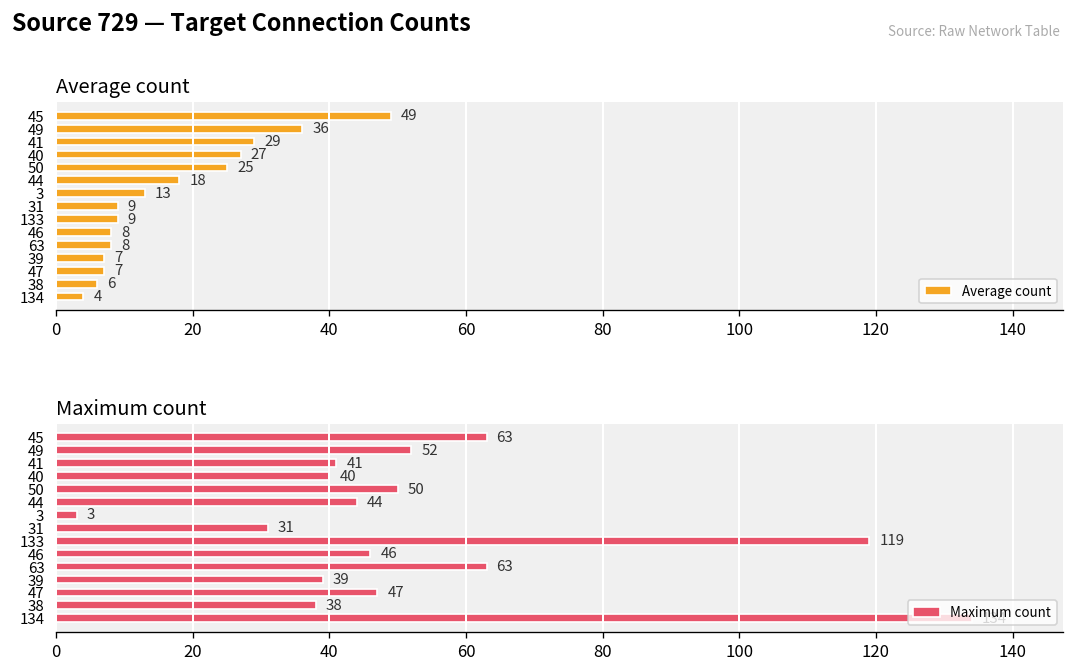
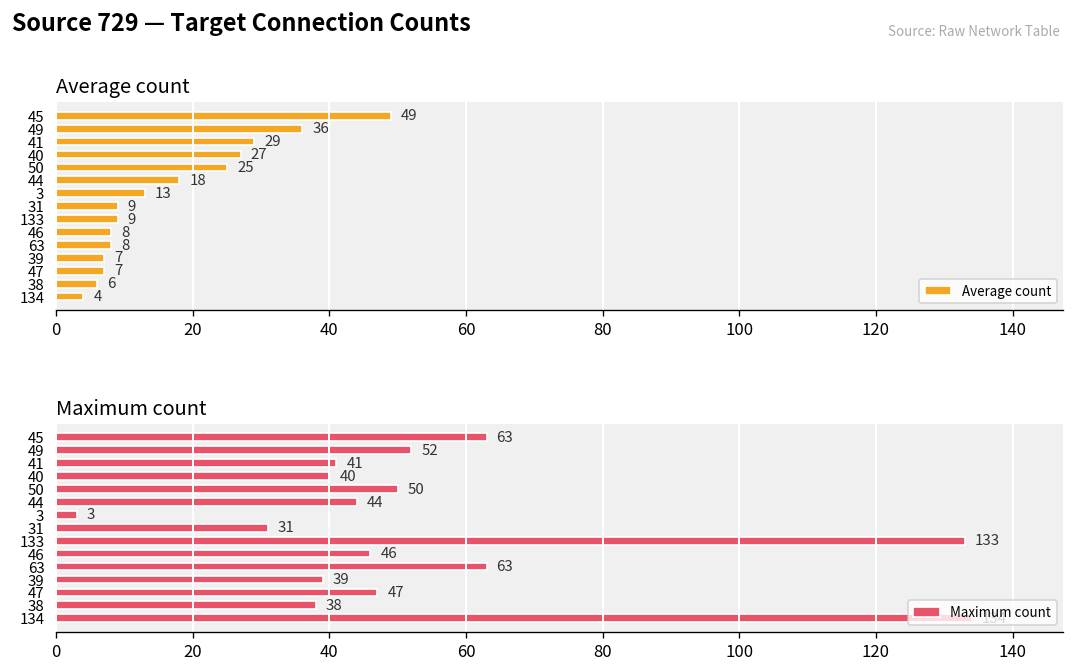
Maximum count, 133: 119 -> 133
